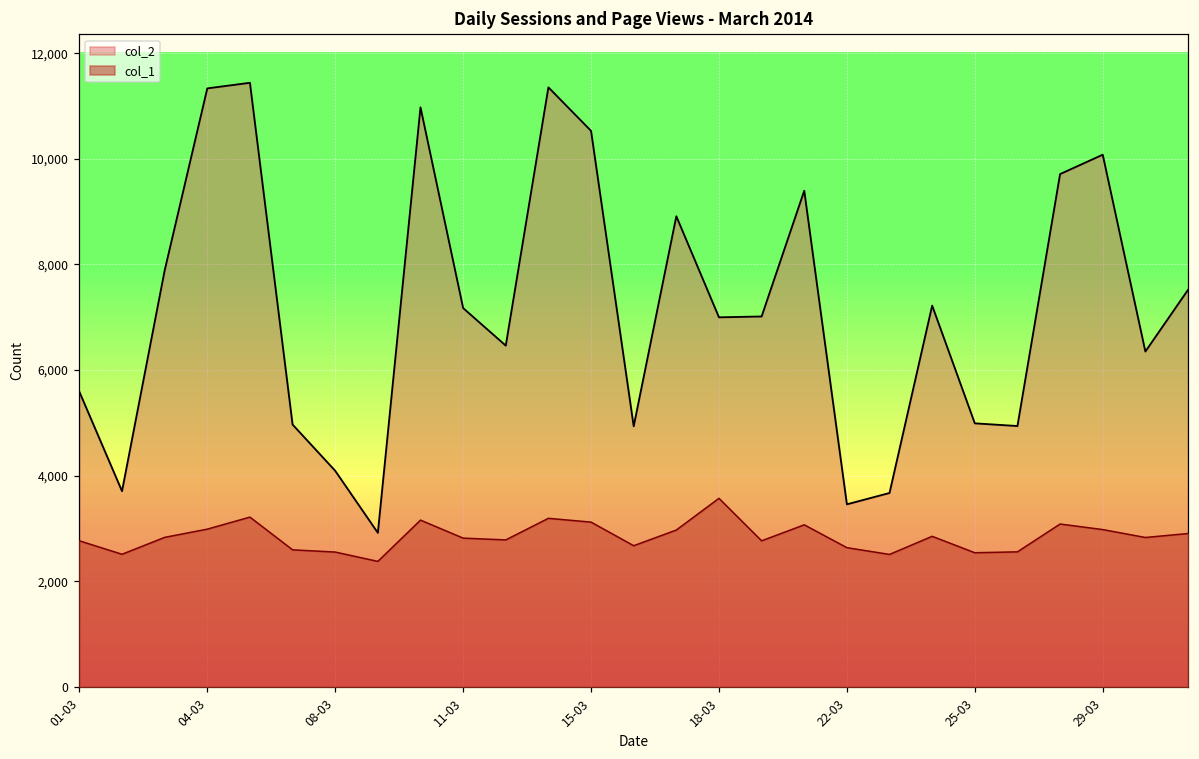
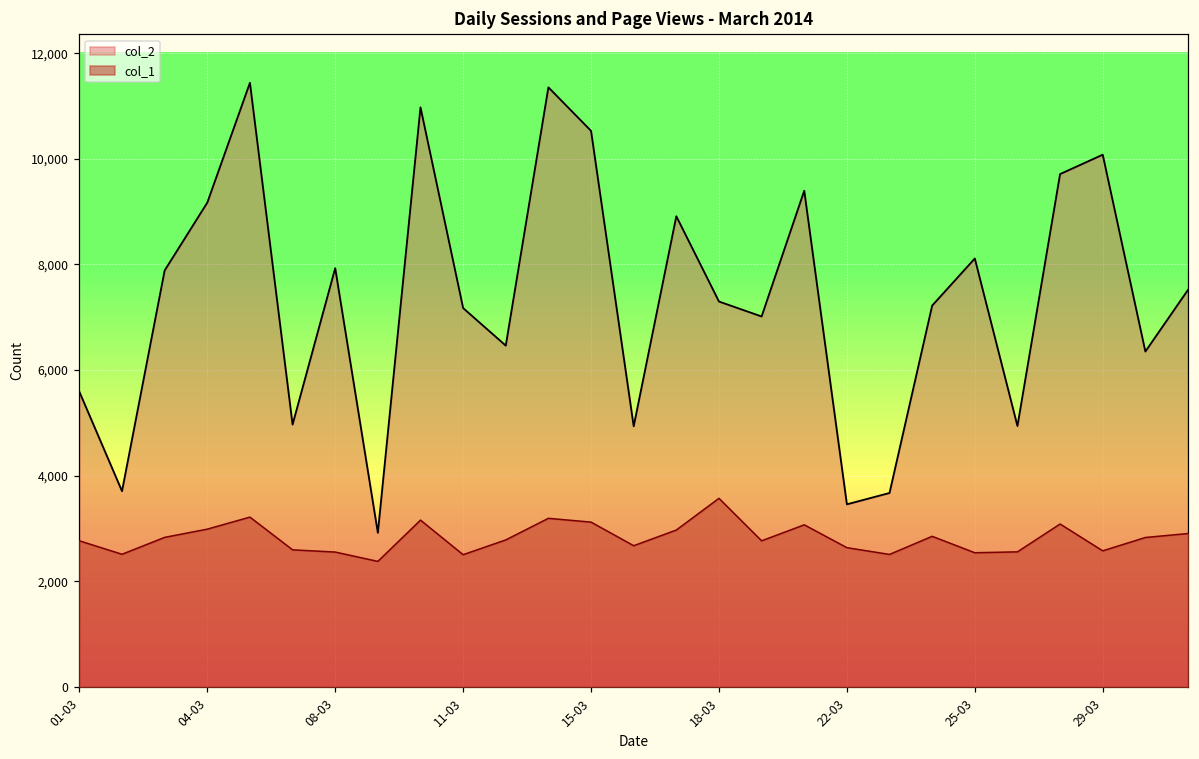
col_2, 04-03: 11,300 -> 9,200
col_2, 08-03: 4,100 -> 7,900
col_1, 11-03: 2,800 -> 2,500
col_2, 18-03: 7,000 -> 7,300
col_2, 25-03: 5,000 -> 8,100
col_1, 29-03: 3,000 -> 2,600
